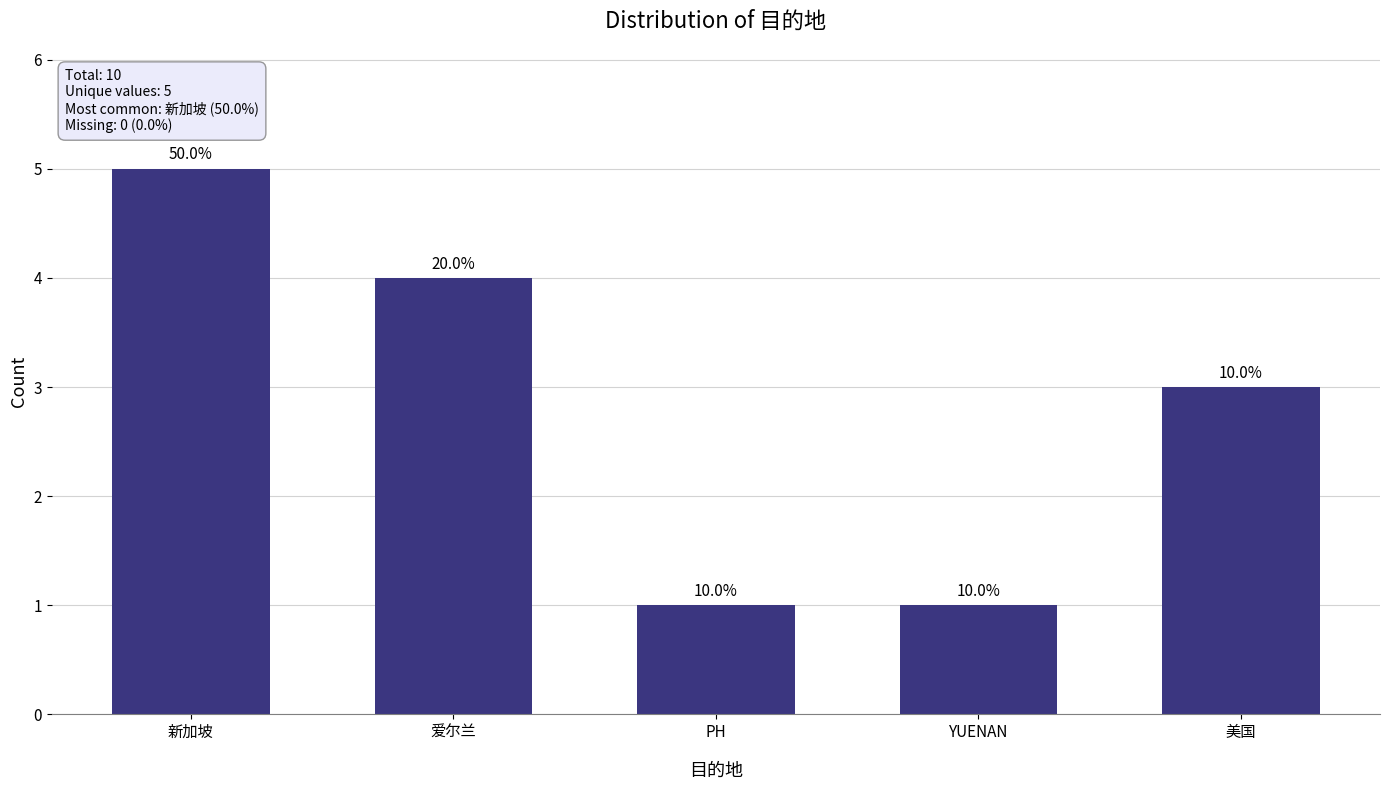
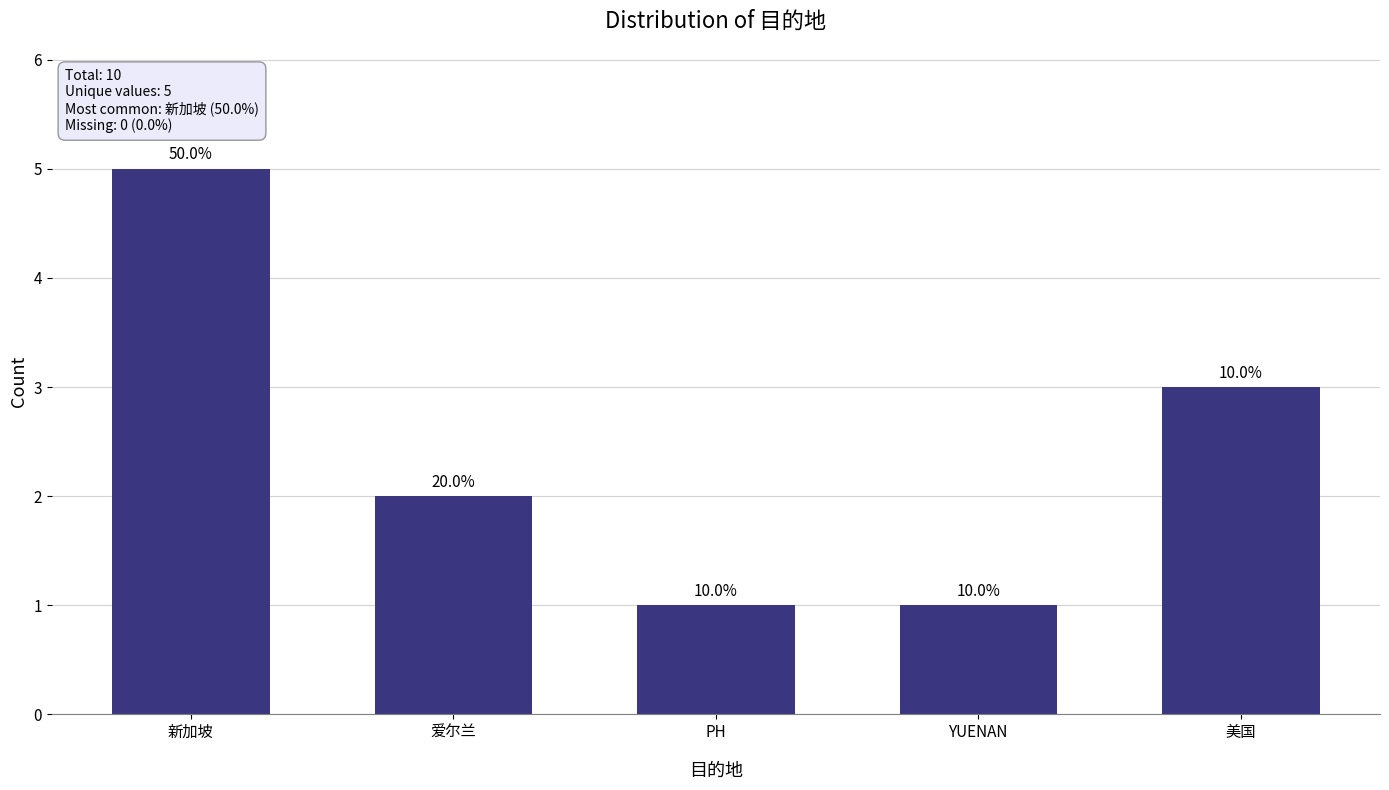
爱尔兰: 4 -> 2
